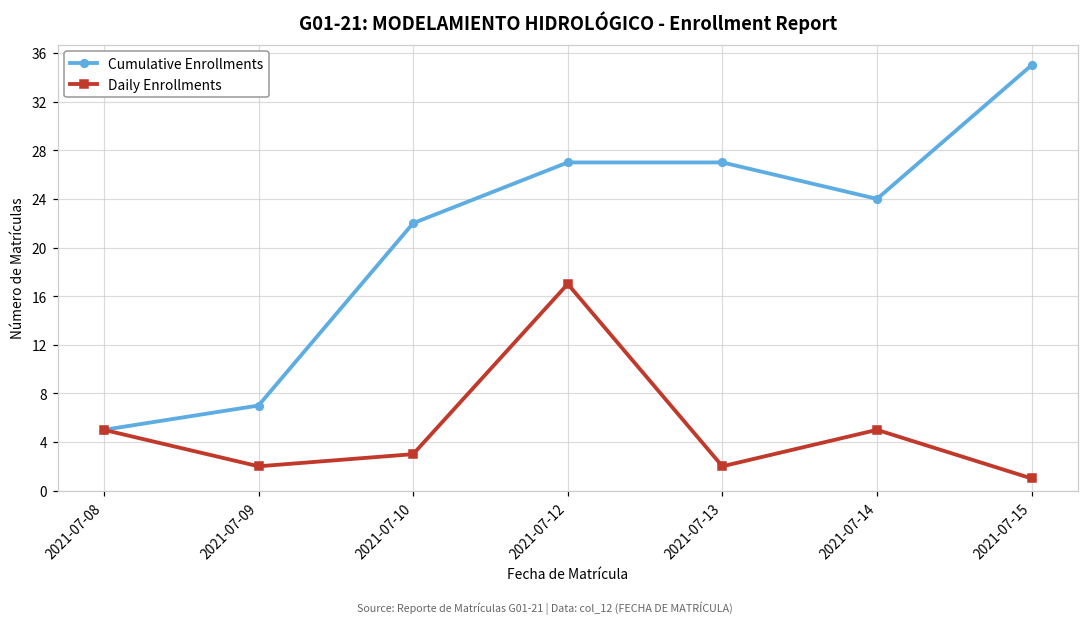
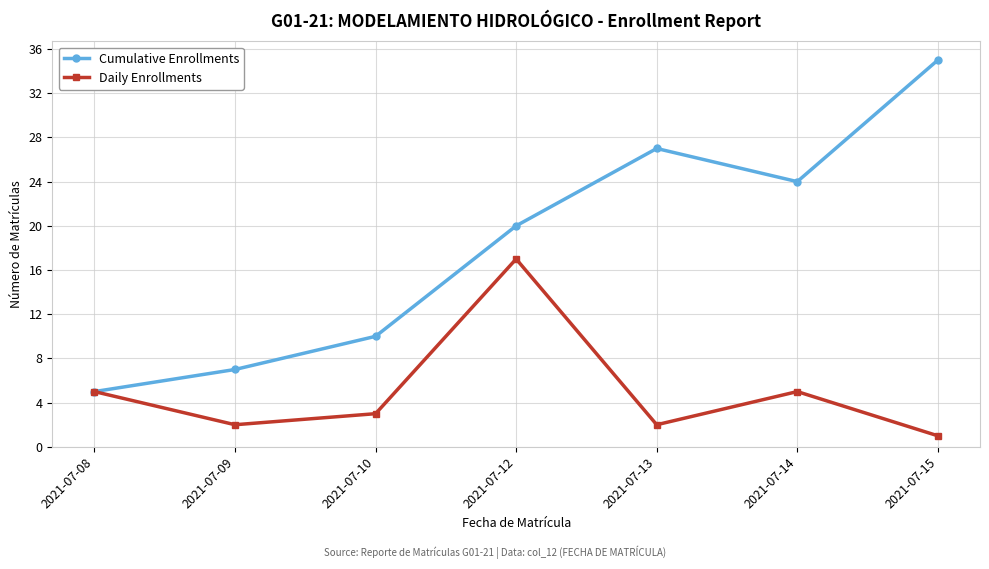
Cumulative Enrollments, 2021-07-10: 22 -> 10
Cumulative Enrollments, 2021-07-12: 27 -> 20
